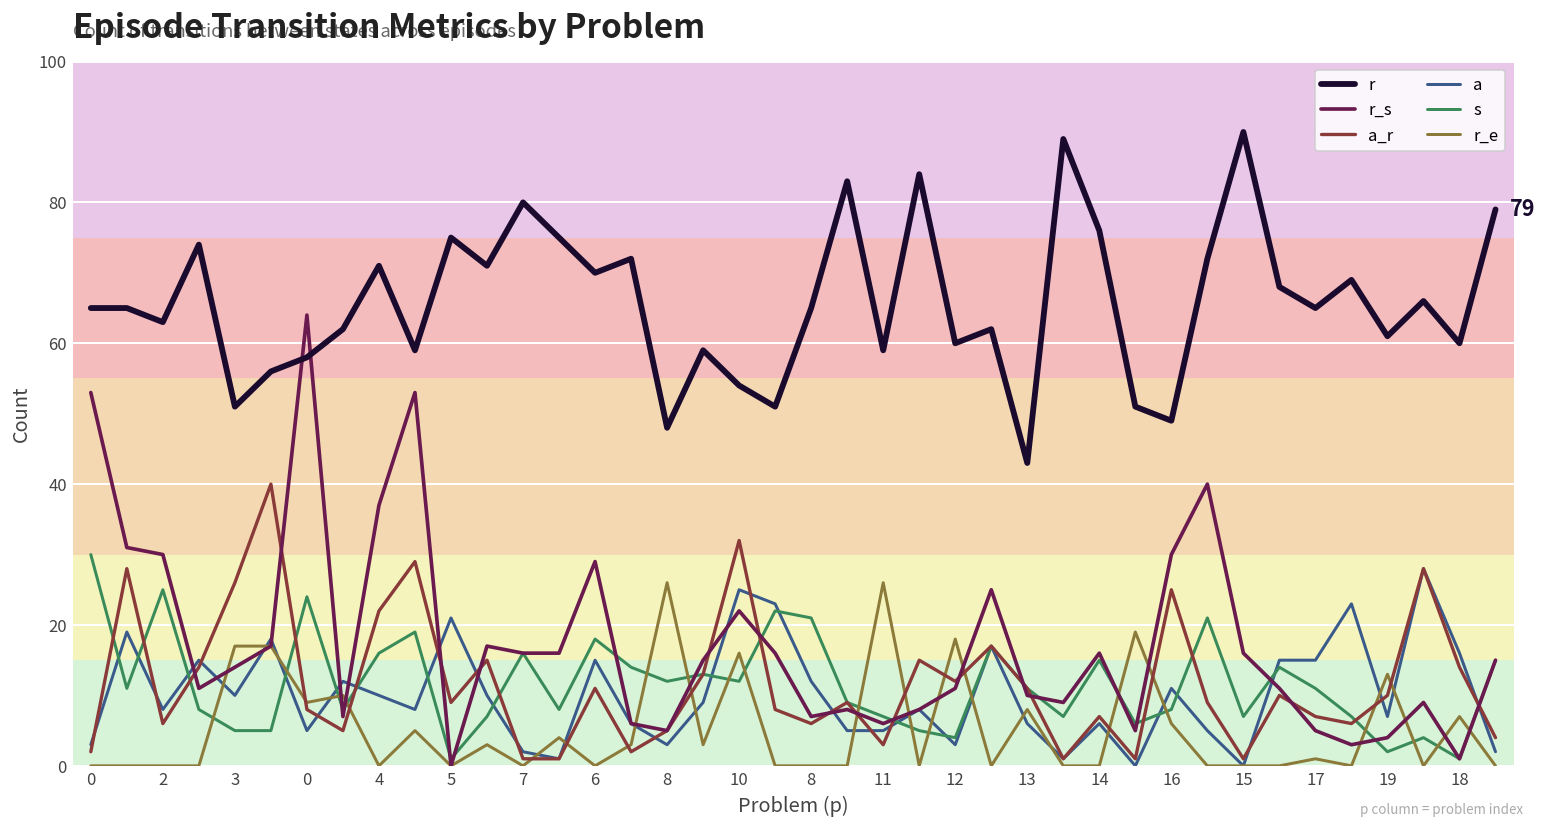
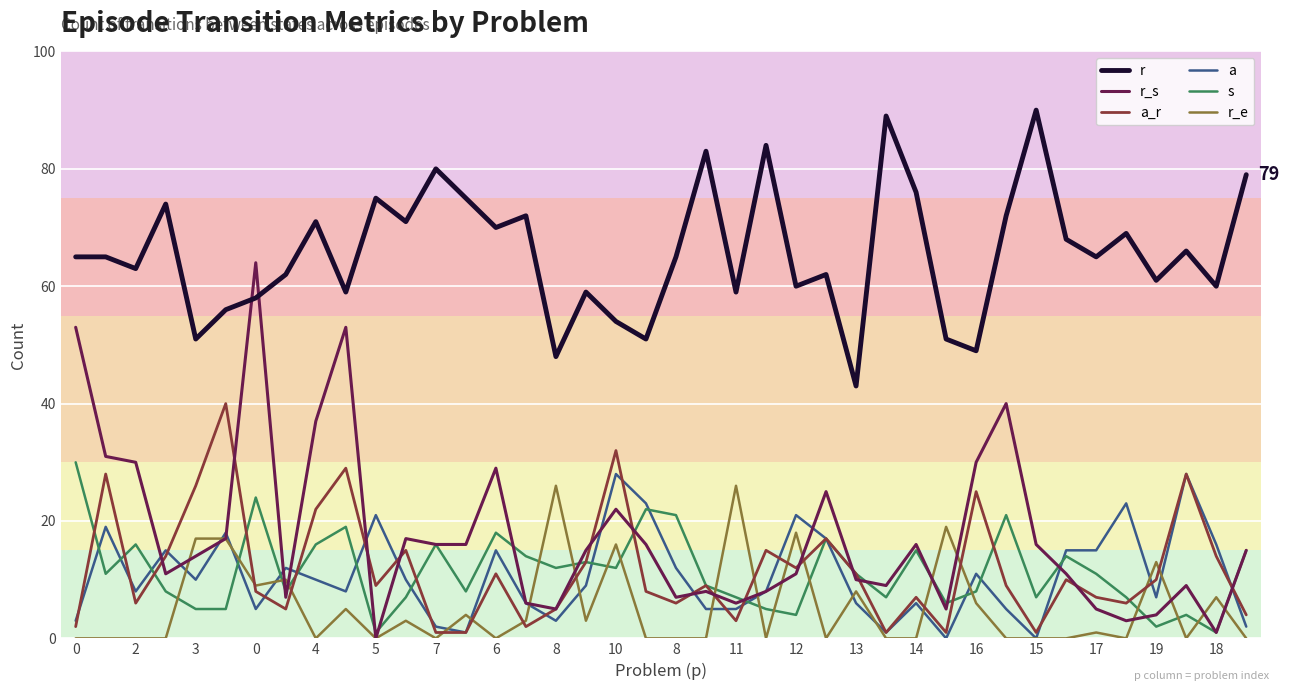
s, 2: 25 -> 16
a, 10: 25 -> 28
a, 12: 3 -> 21
